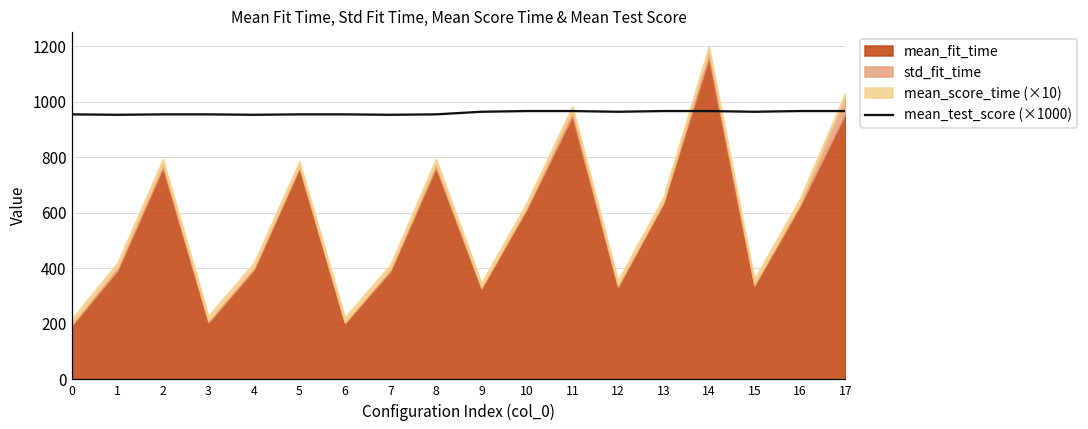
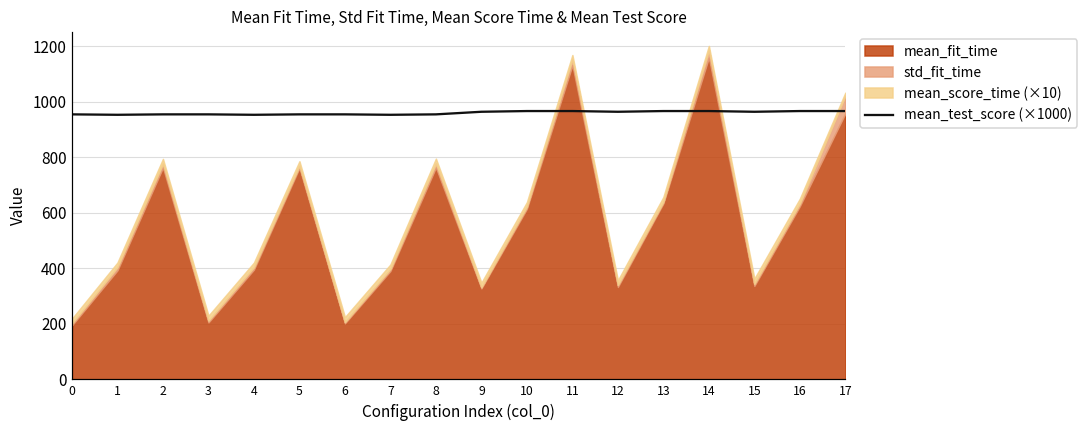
mean_fit_time, 11: 950 -> 1130
